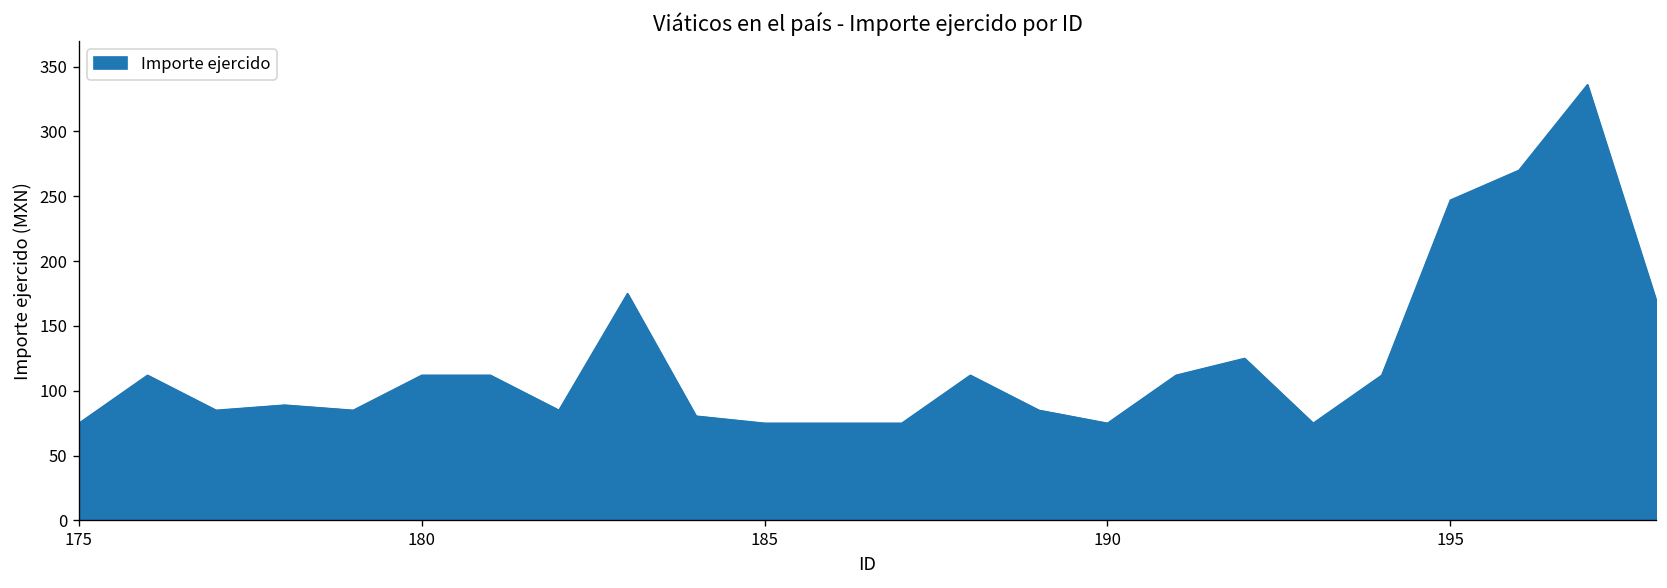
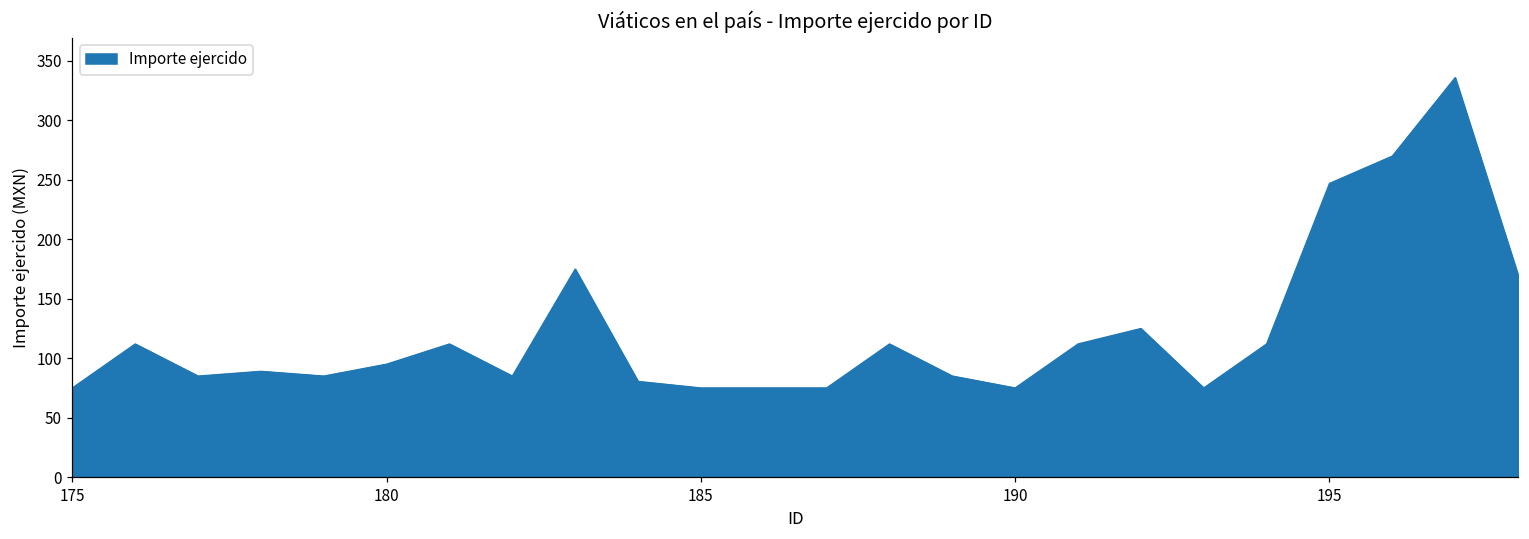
180: 112 -> 95
